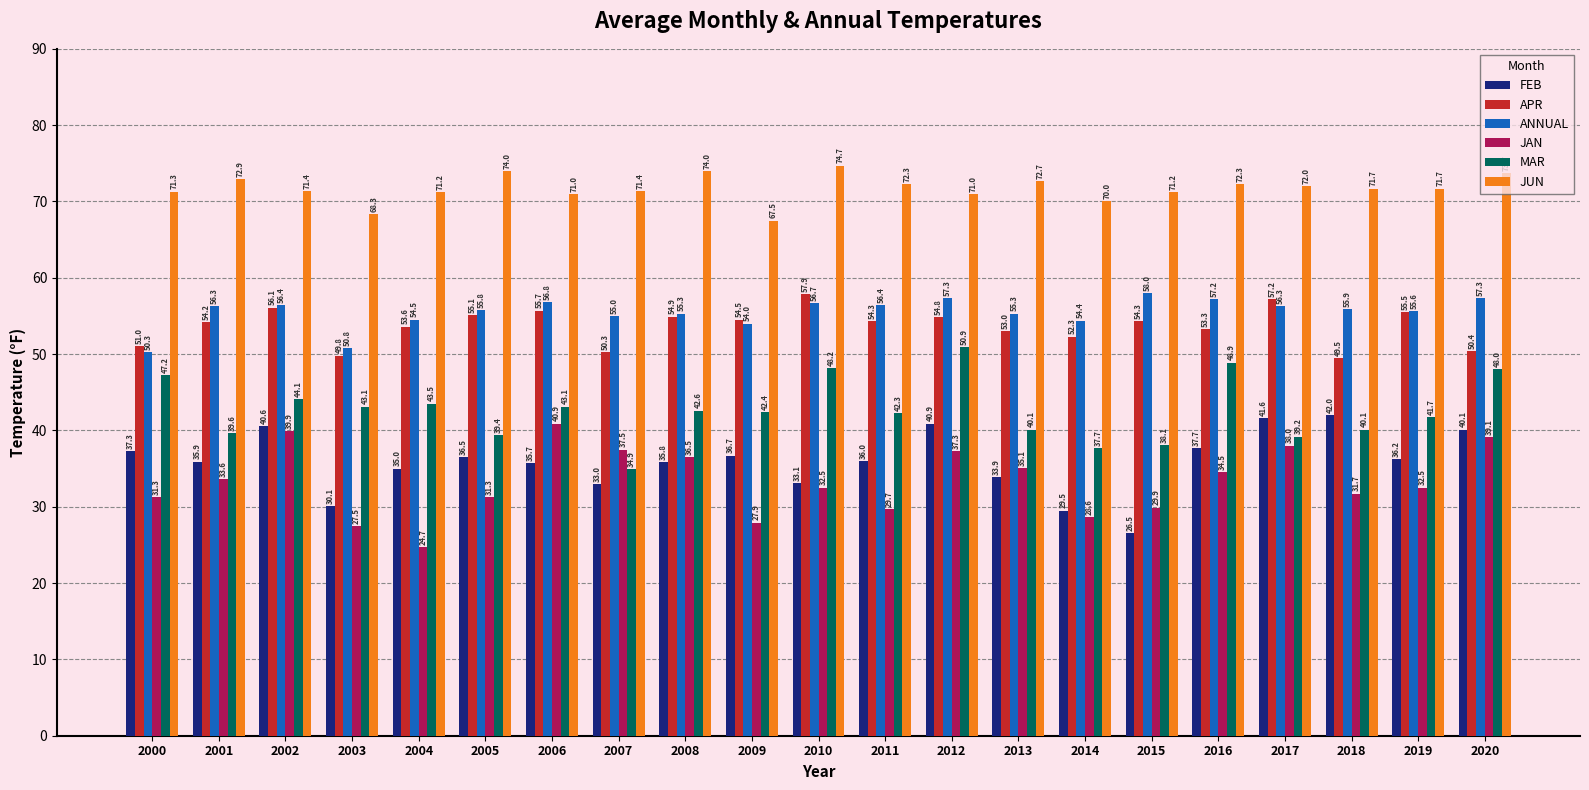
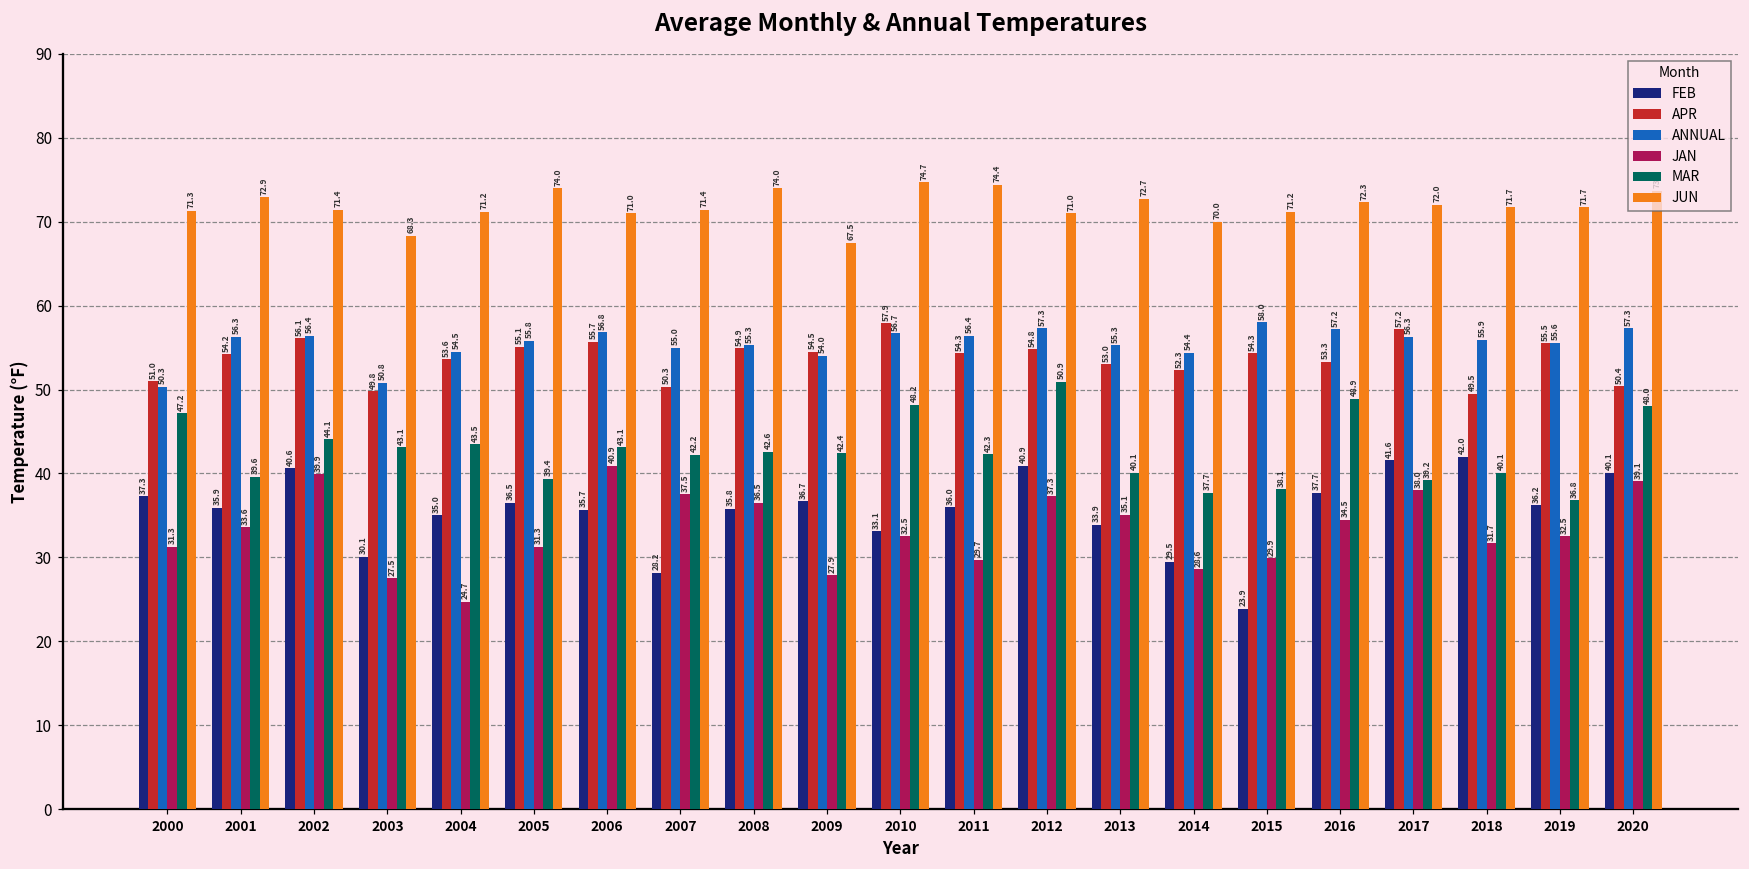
FEB, 2007: 33.0 -> 28.2
MAR, 2007: 34.9 -> 42.2
JUN, 2011: 72.3 -> 74.4
FEB, 2015: 26.5 -> 23.9
MAR, 2019: 41.7 -> 36.8
